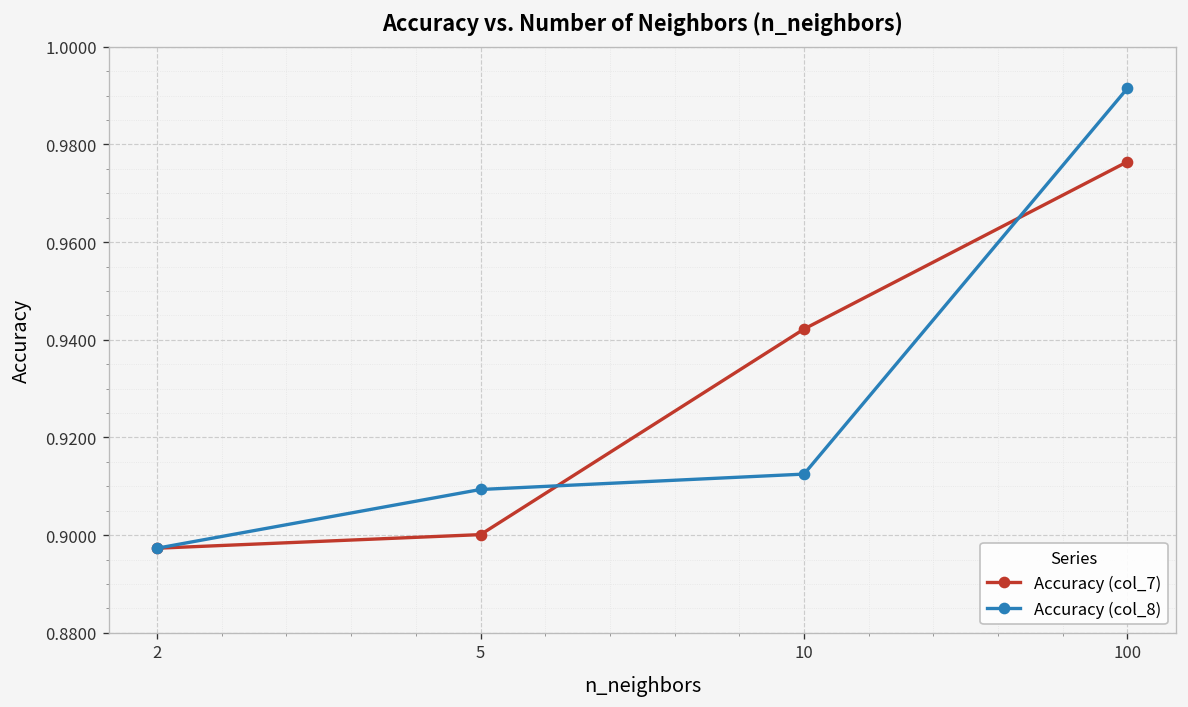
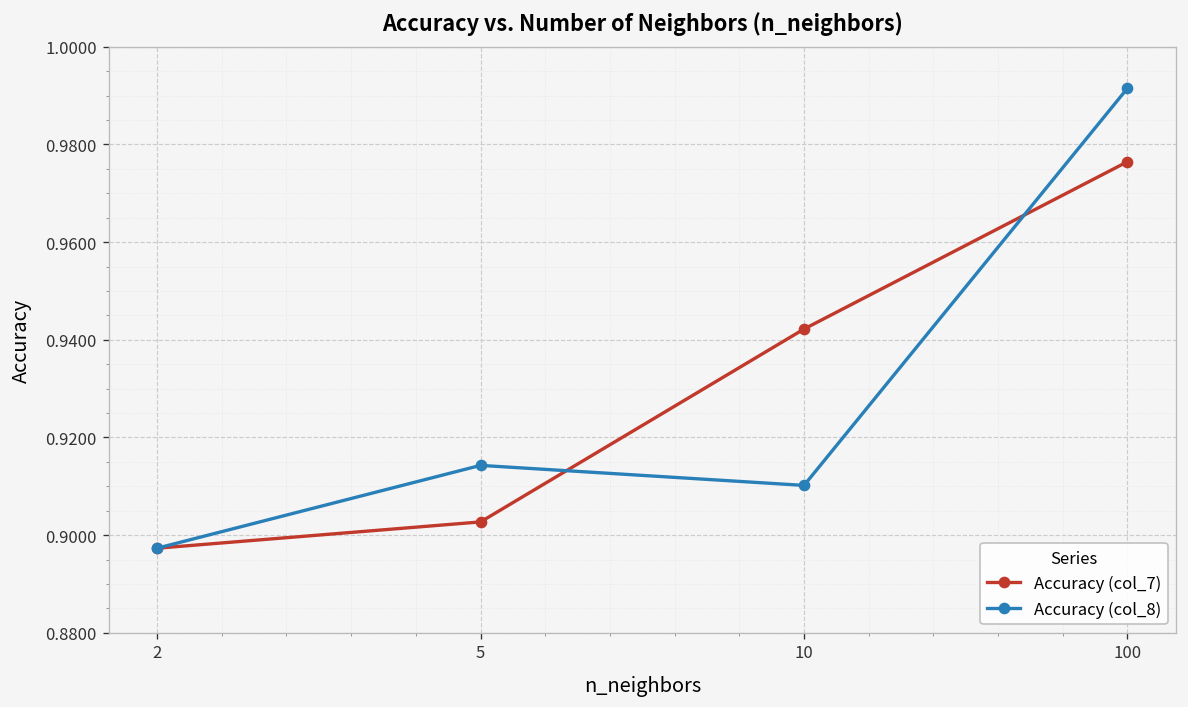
Accuracy (col_7), 5: 0.900 -> 0.903
Accuracy (col_8), 5: 0.909 -> 0.914
Accuracy (col_8), 10: 0.913 -> 0.910
